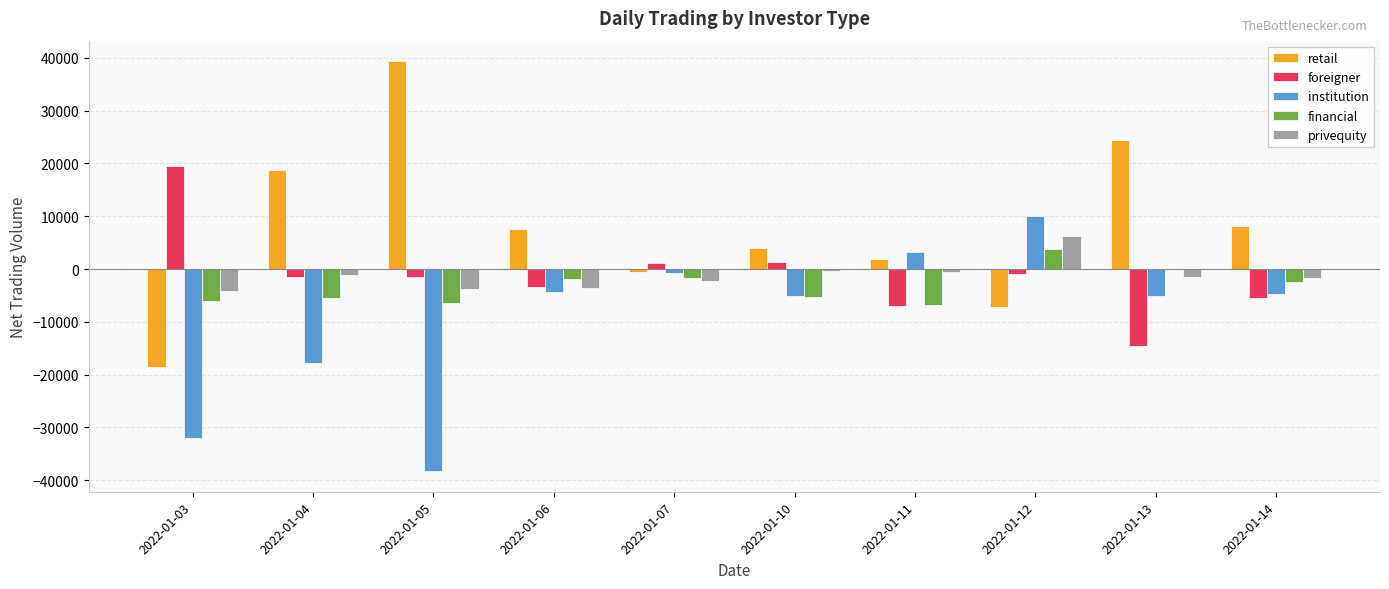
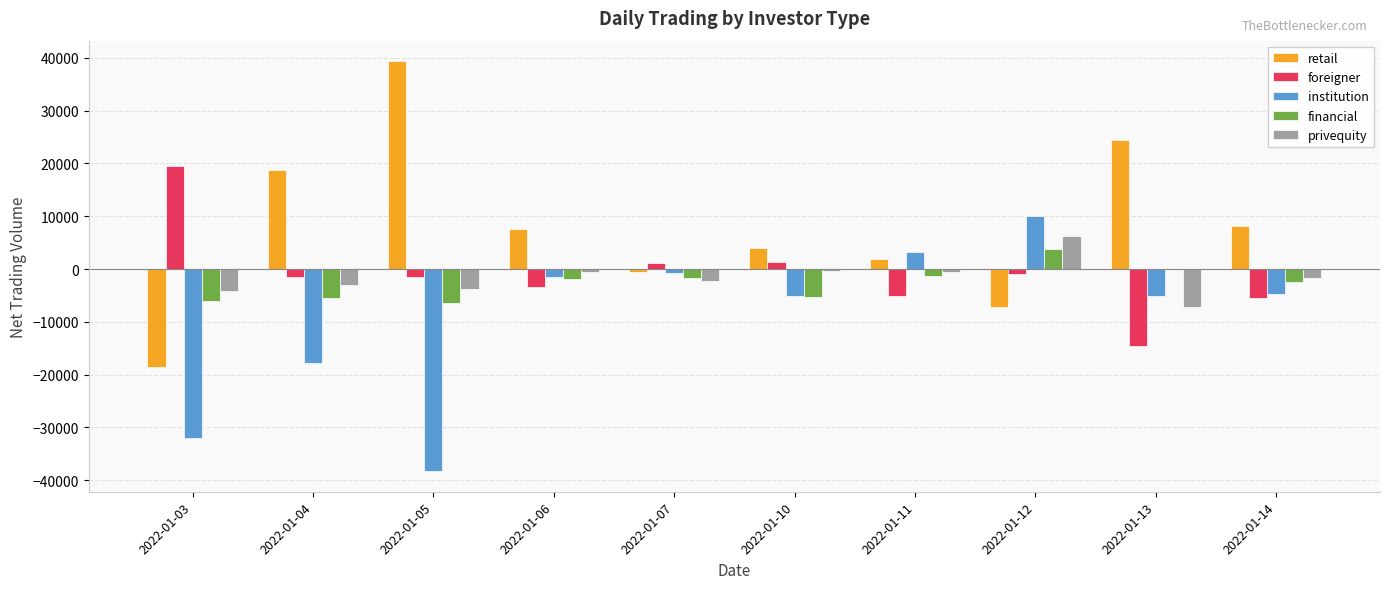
privequity, 2022-01-04: -1000 -> -3000
institution, 2022-01-06: -4000 -> -2000
privequity, 2022-01-06: -4000 -> 0
foreigner, 2022-01-11: -7000 -> -5000
financial, 2022-01-11: -7000 -> -1000
privequity, 2022-01-13: -1000 -> -7000
